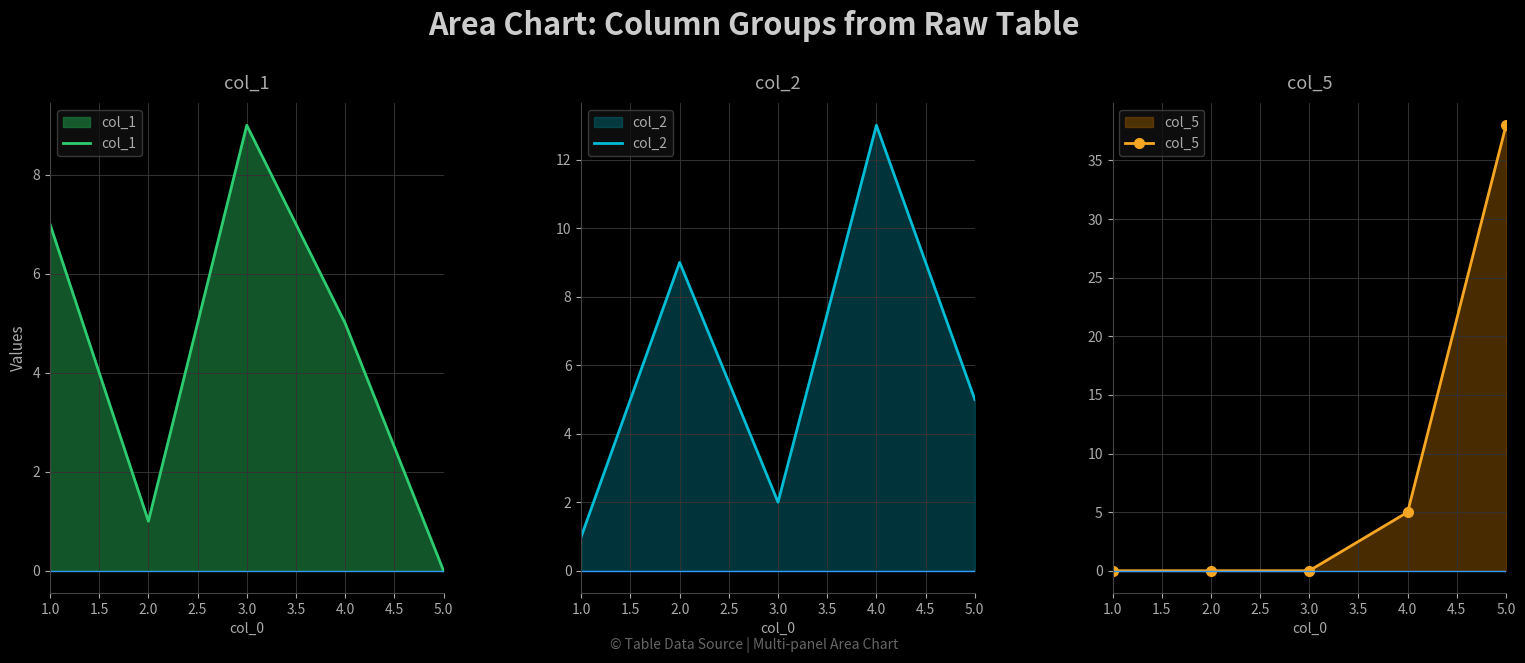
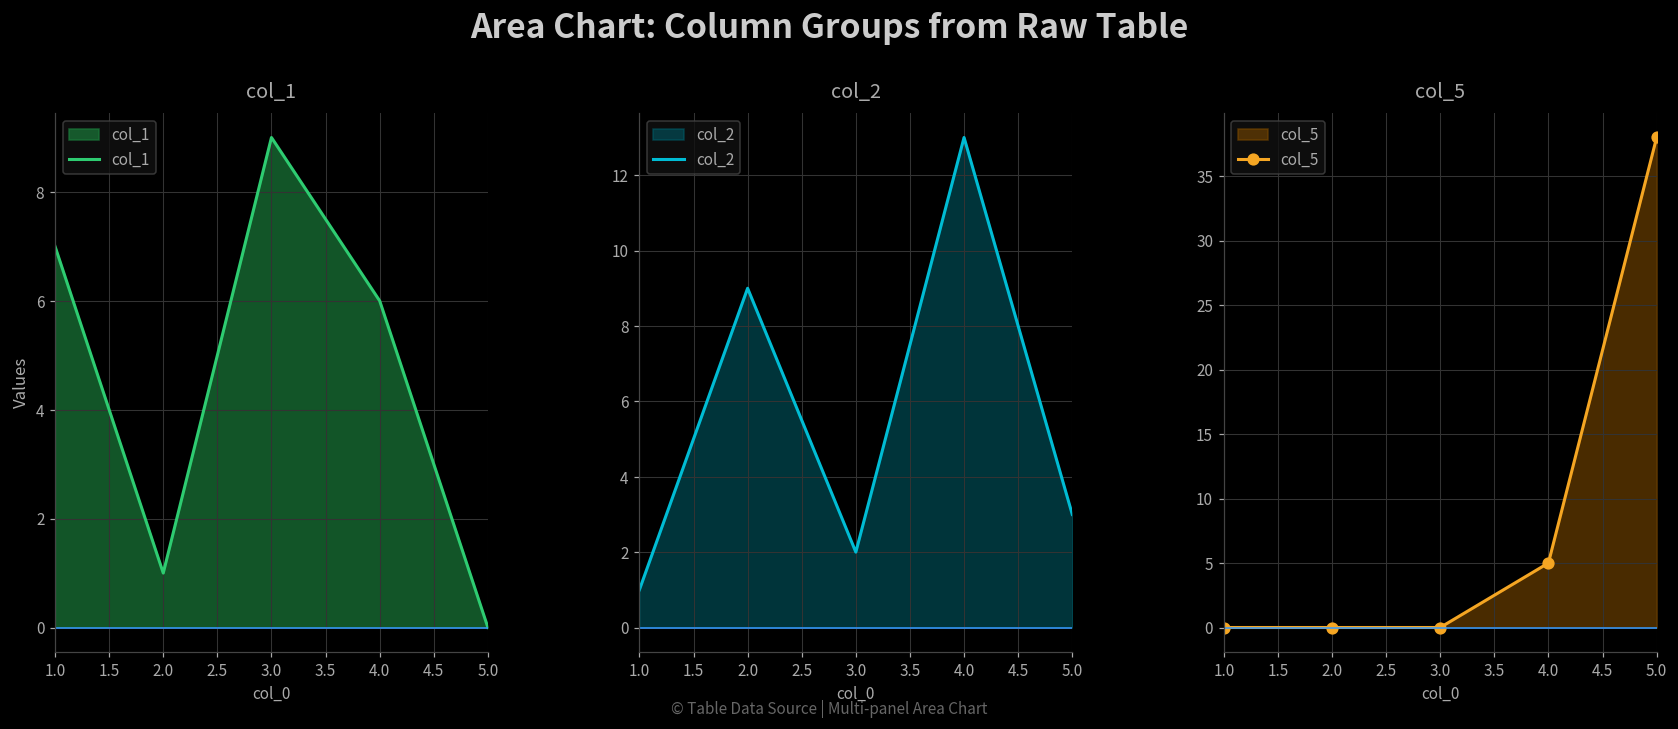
col_1, 4.0: 5 -> 6
col_2, 5.0: 5 -> 3
